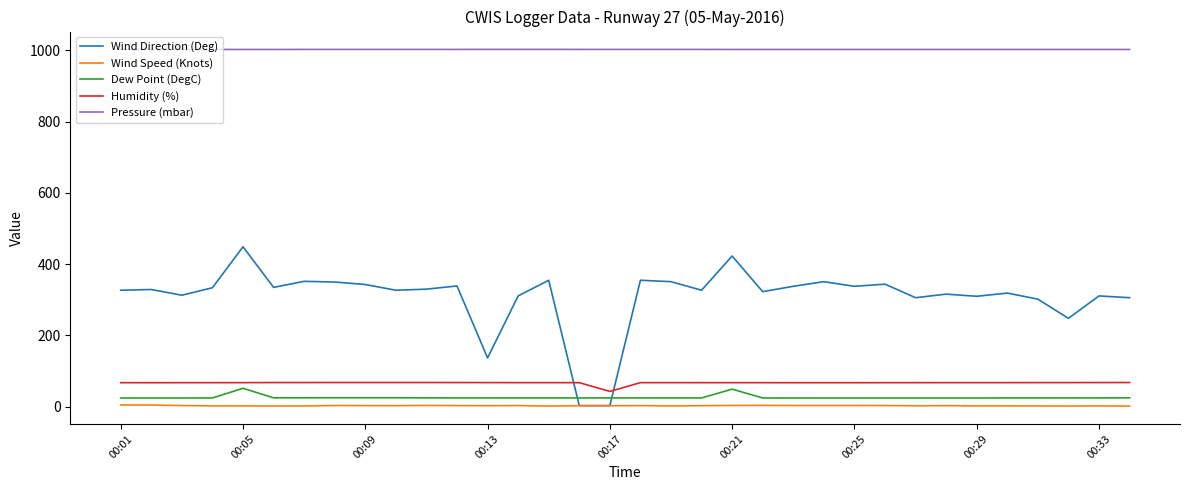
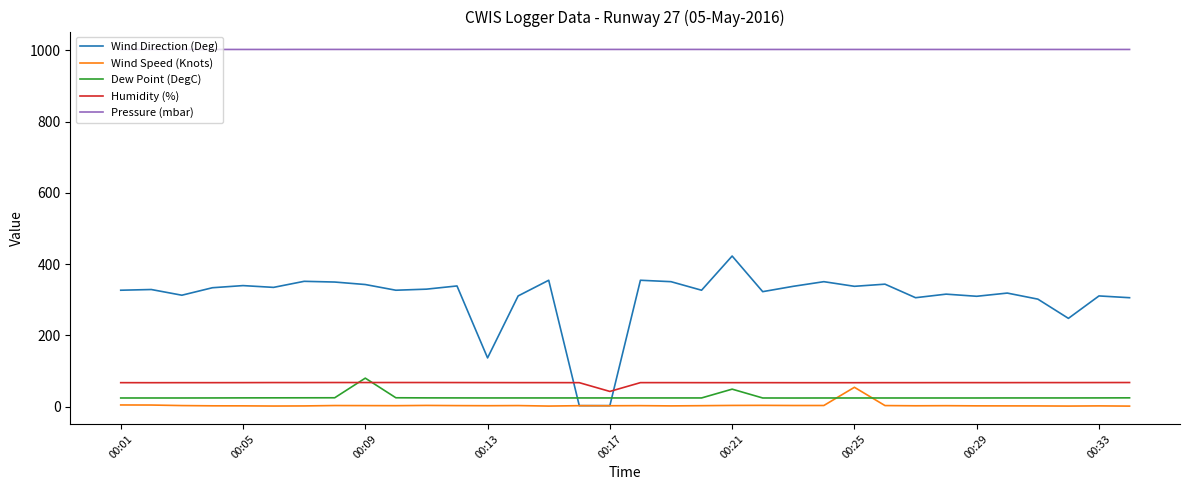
Wind Direction (Deg), 00:05: 450 -> 340
Dew Point (DegC), 00:05: 50 -> 20
Dew Point (DegC), 00:09: 30 -> 80
Wind Speed (Knots), 00:25: 0 -> 50
